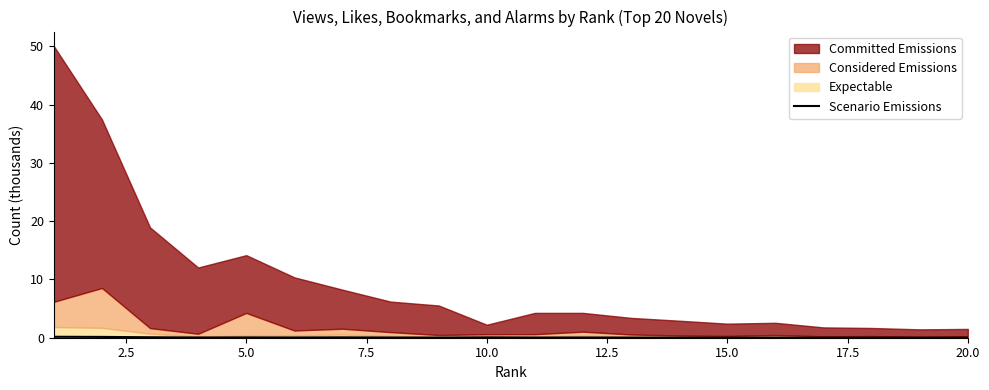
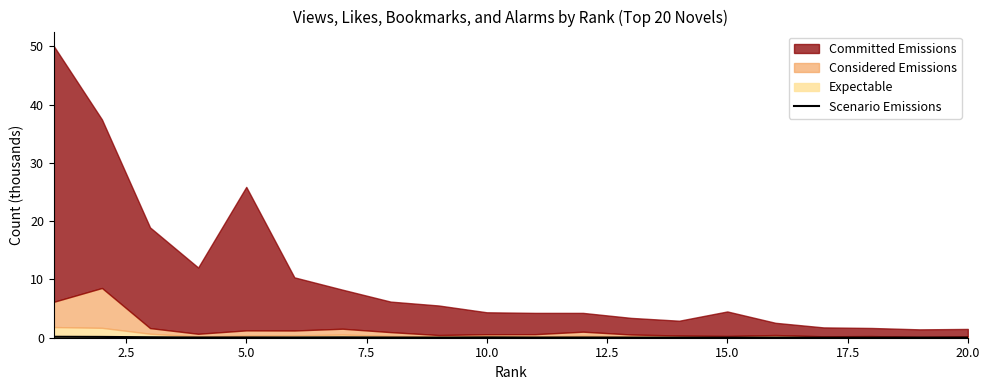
Considered Emissions, 5.0: 4 -> 1
Committed Emissions, 5.0: 10 -> 25
Committed Emissions, 10.0: 2 -> 4
Committed Emissions, 15.0: 2 -> 4
